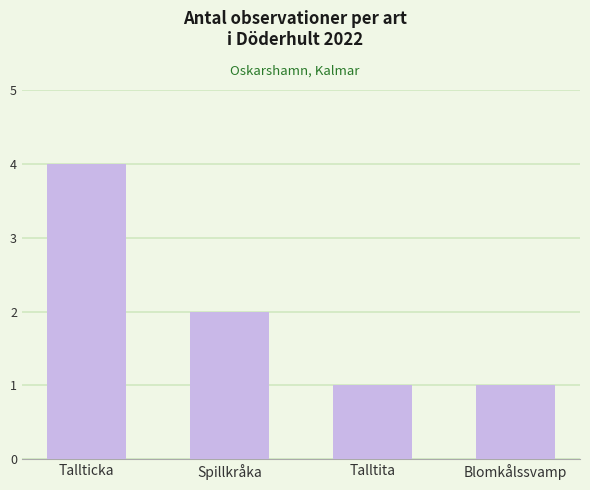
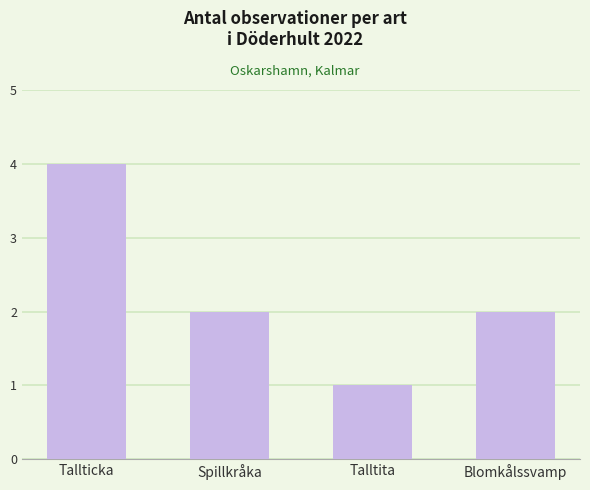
Blomkålssvamp: 1 -> 2
